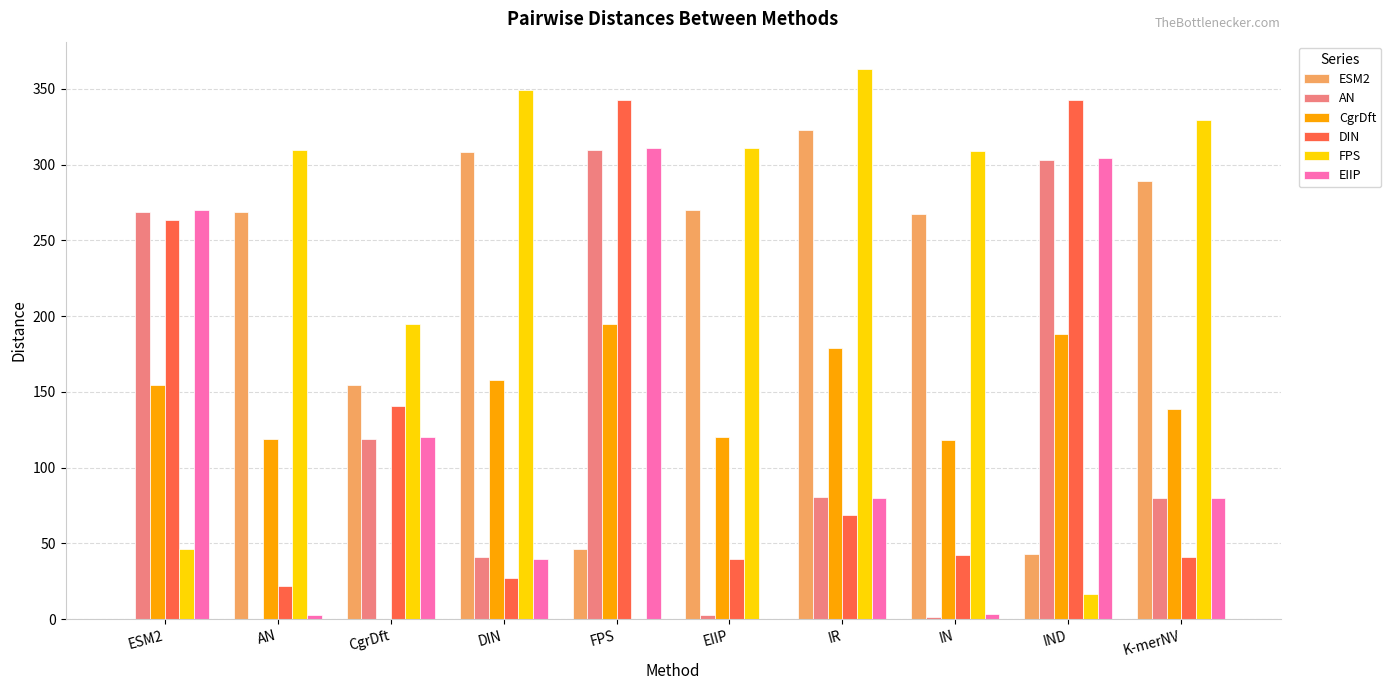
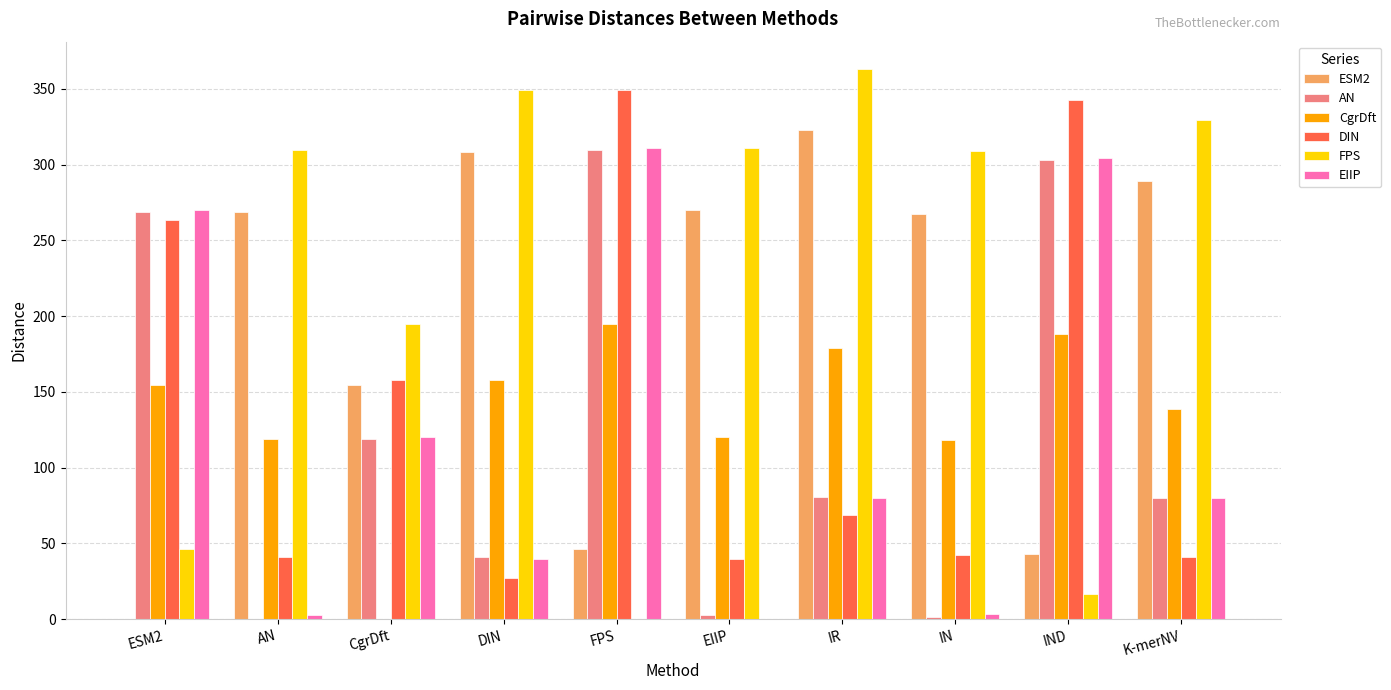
DIN, AN: 22 -> 41
DIN, CgrDft: 141 -> 158
DIN, FPS: 343 -> 349
